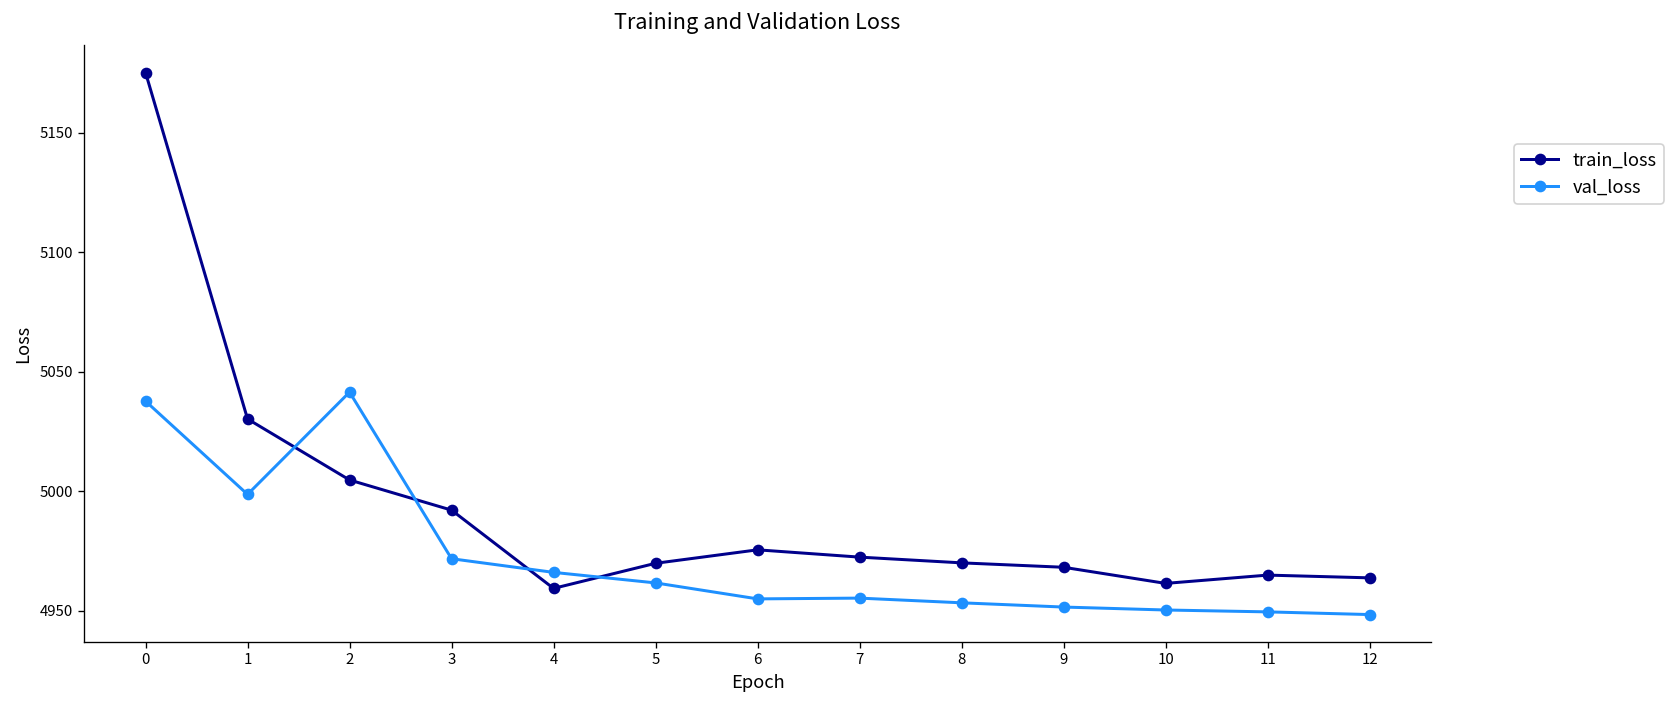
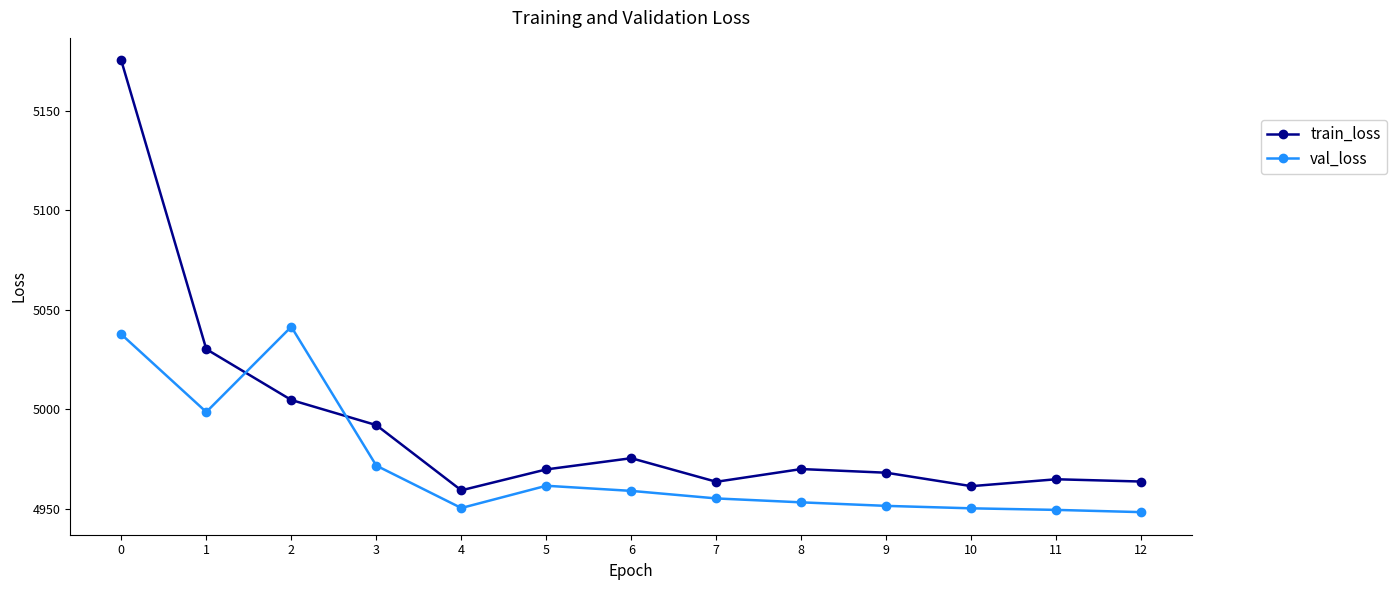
val_loss, 4: 4966 -> 4950
val_loss, 6: 4955 -> 4959
train_loss, 7: 4972 -> 4964
